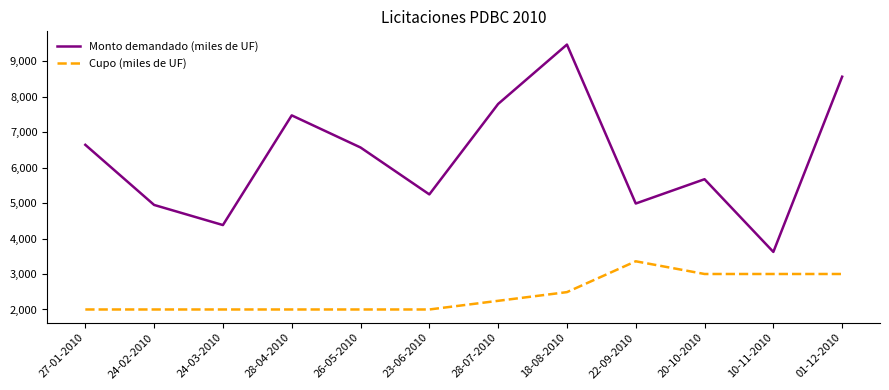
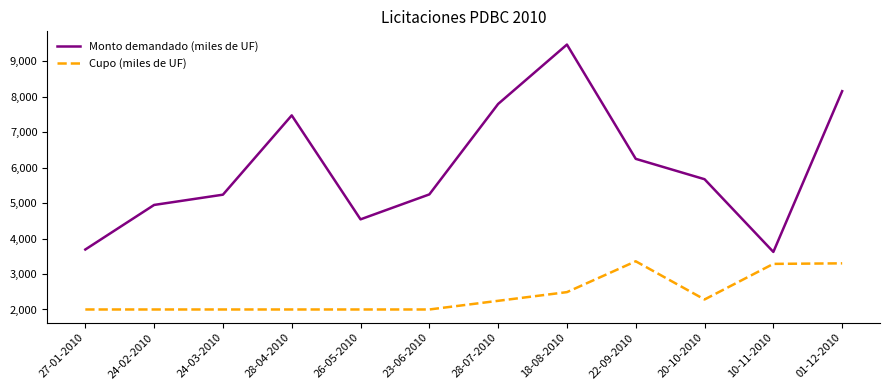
Monto demandado (miles de UF), 27-01-2010: 6,600 -> 3,700
Monto demandado (miles de UF), 24-03-2010: 4,400 -> 5,200
Monto demandado (miles de UF), 26-05-2010: 6,600 -> 4,500
Monto demandado (miles de UF), 22-09-2010: 5,000 -> 6,200
Cupo (miles de UF), 20-10-2010: 3,000 -> 2,300
Cupo (miles de UF), 10-11-2010: 3,000 -> 3,300
Monto demandado (miles de UF), 01-12-2010: 8,600 -> 8,200
Cupo (miles de UF), 01-12-2010: 3,000 -> 3,300
